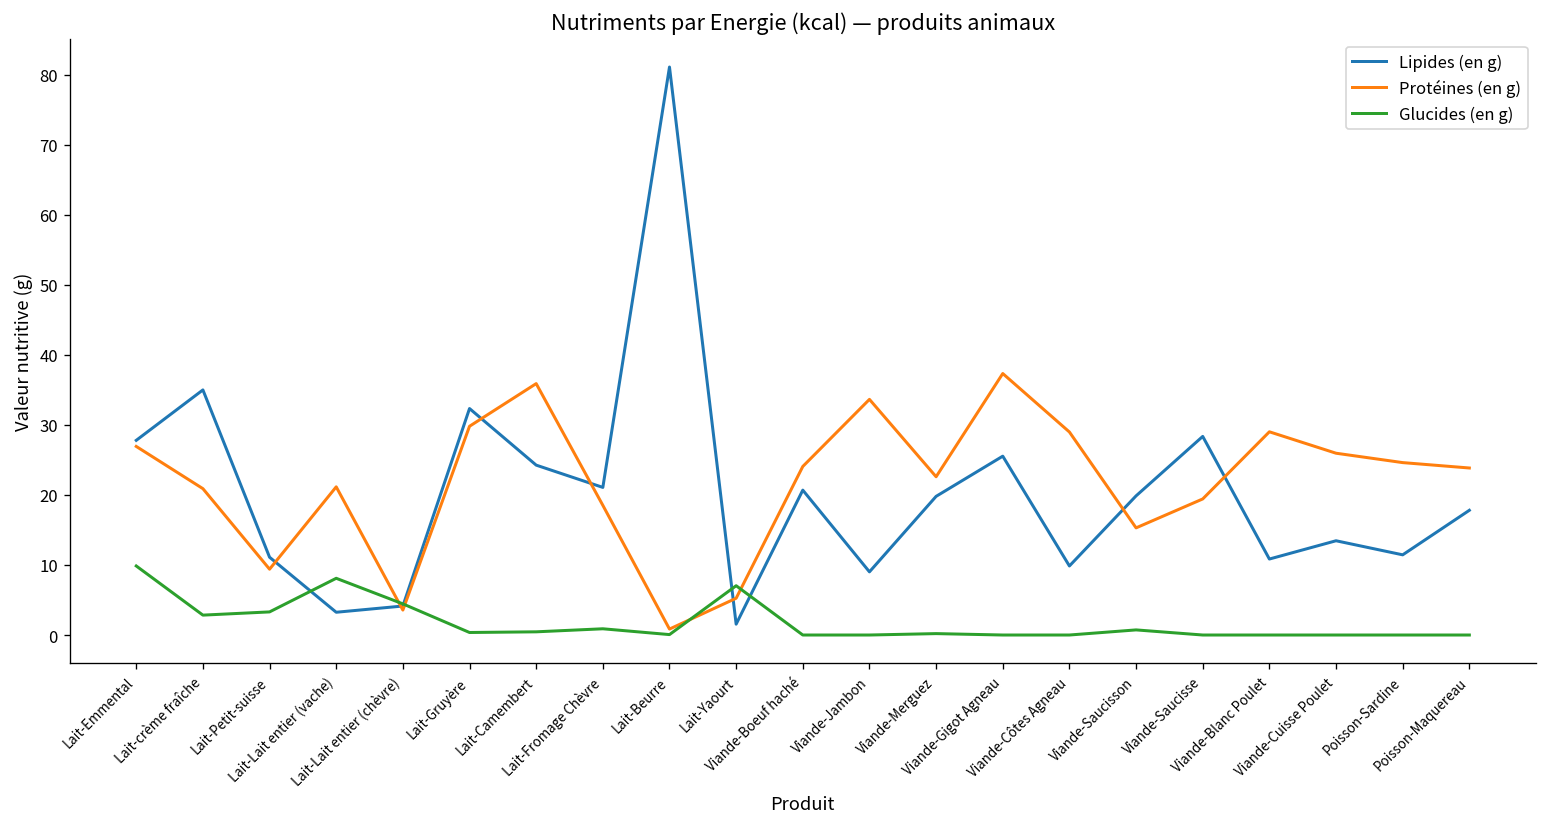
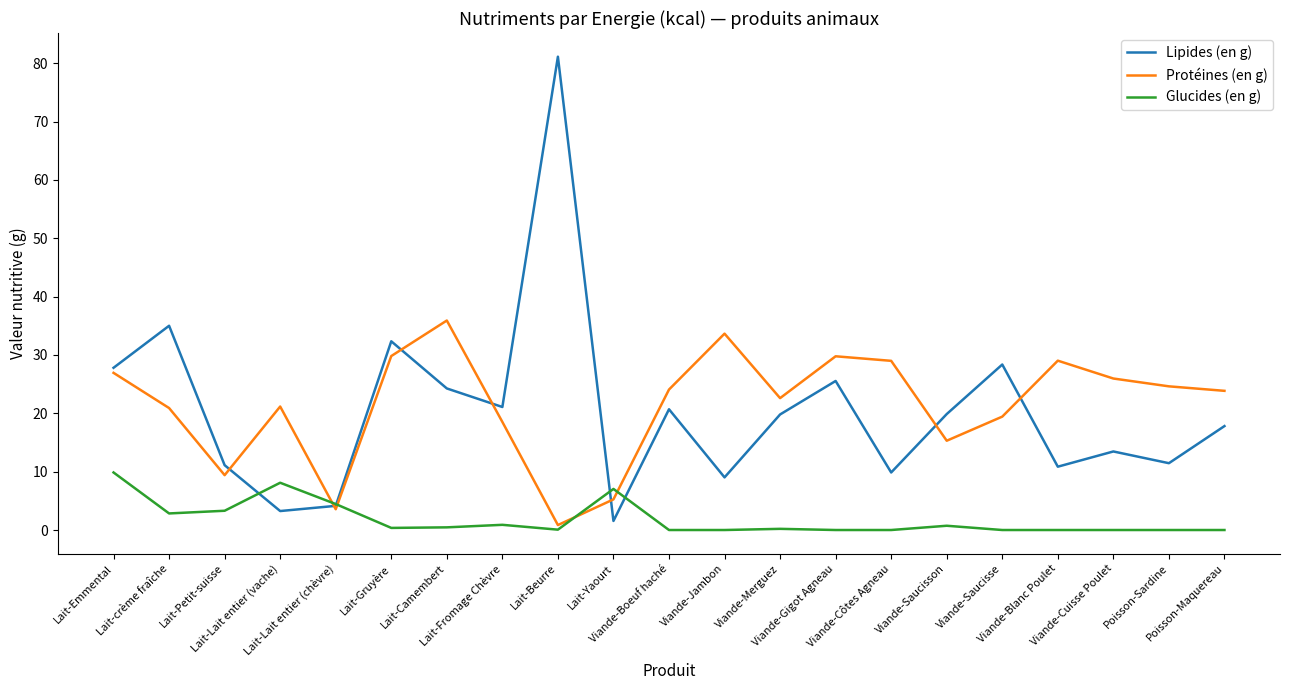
Protéines (en g), Viande-Gigot Agneau: 37 -> 30
